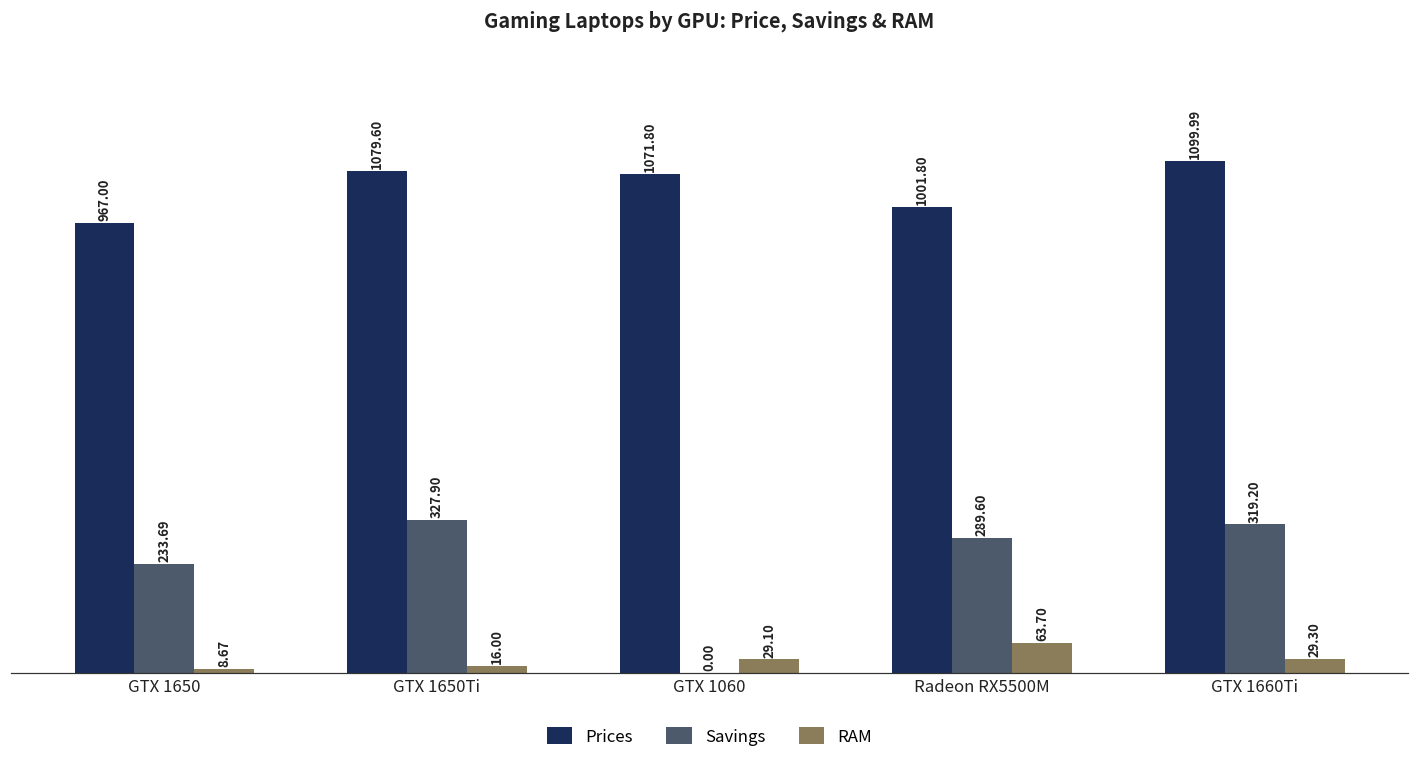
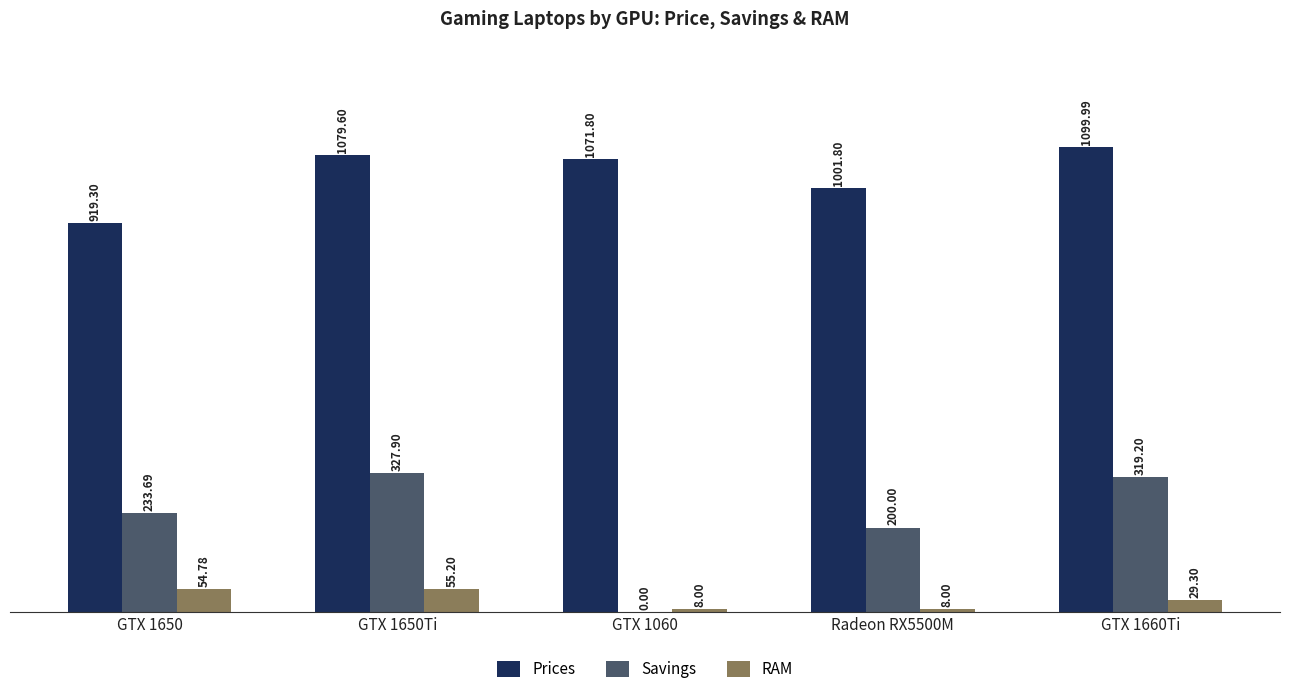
Prices, GTX 1650: 967.00 -> 919.30
RAM, GTX 1650: 8.67 -> 54.78
RAM, GTX 1650Ti: 16.00 -> 55.20
RAM, GTX 1060: 29.10 -> 8.00
Savings, Radeon RX5500M: 289.60 -> 200.00
RAM, Radeon RX5500M: 63.70 -> 8.00
